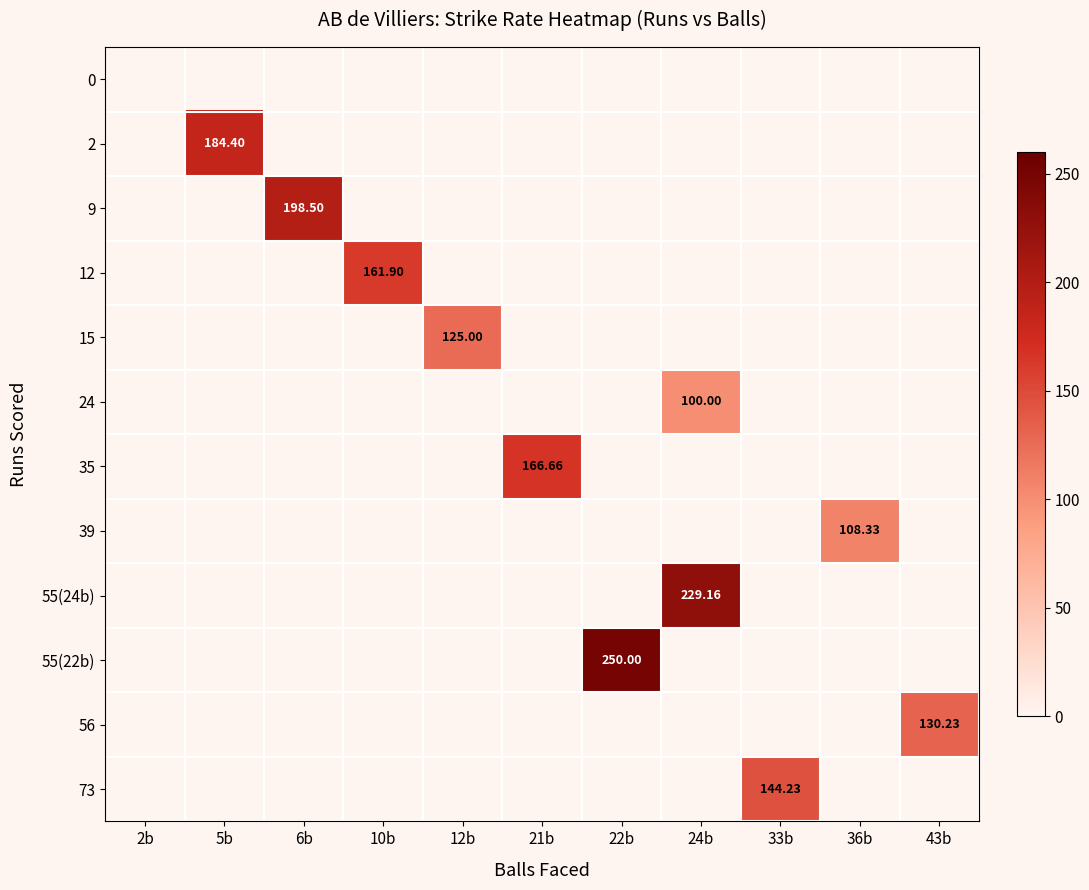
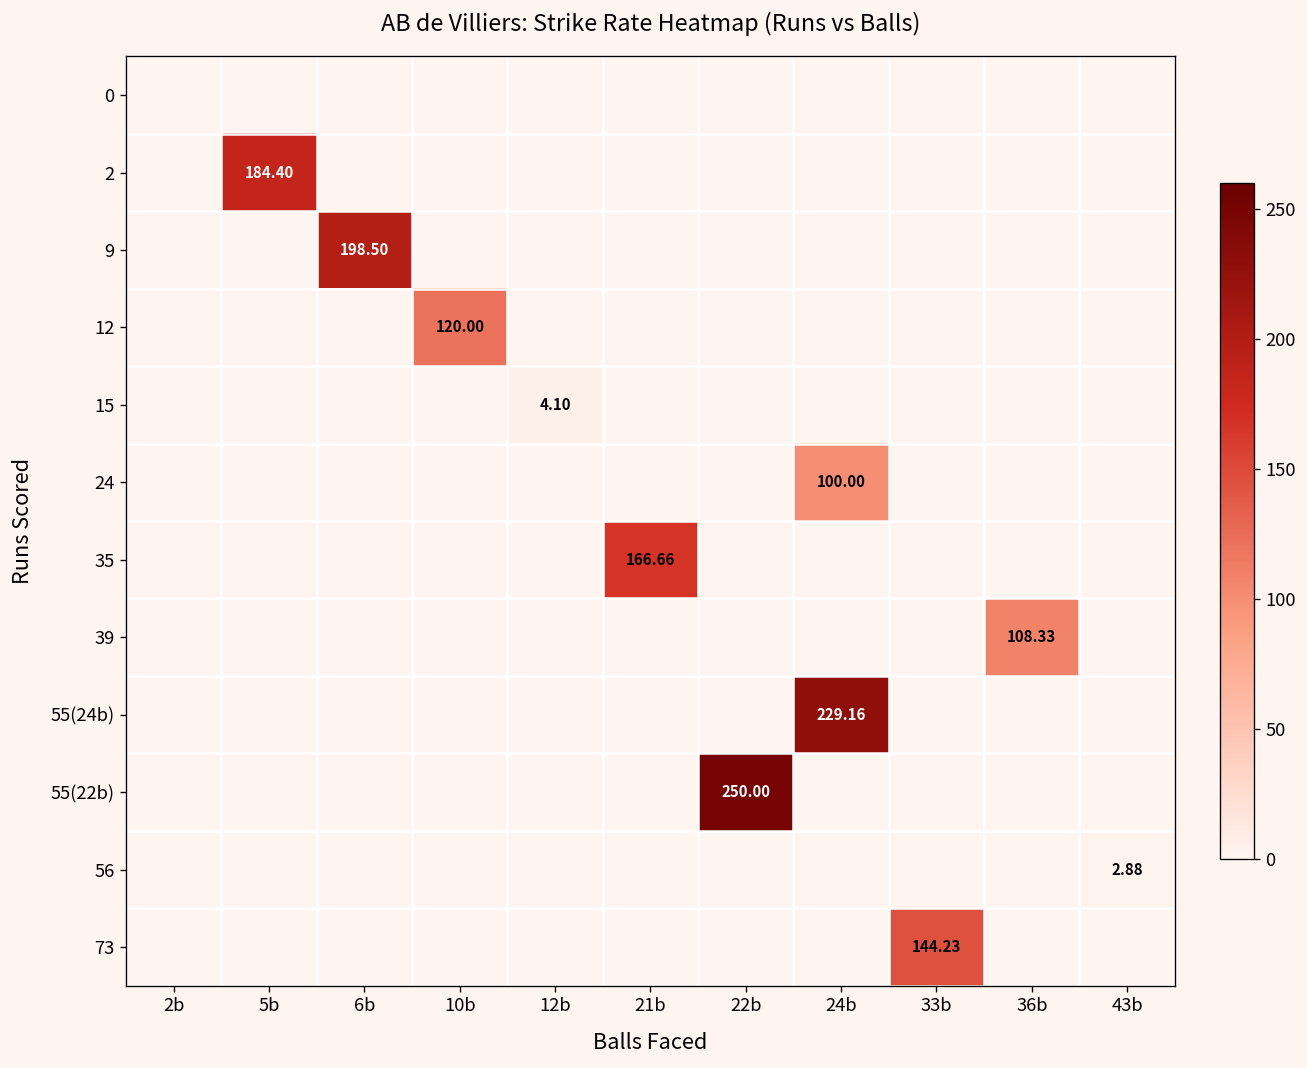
12, 10b: 161.90 -> 120.00
15, 12b: 125.00 -> 4.10
56, 43b: 130.23 -> 2.88
